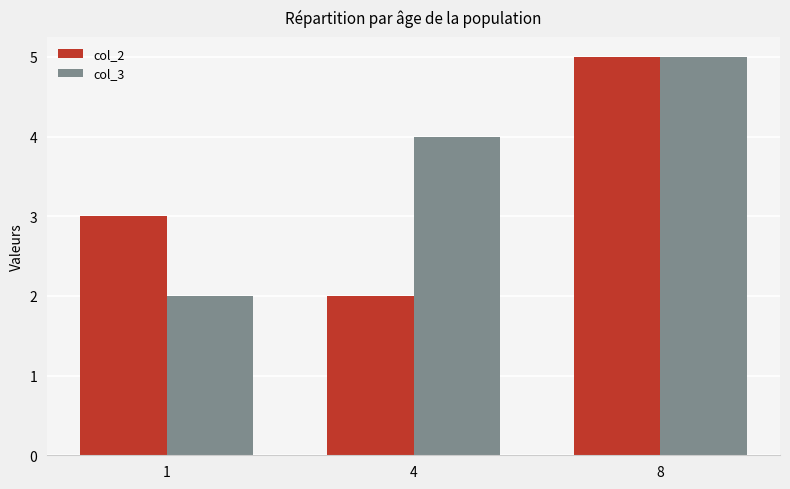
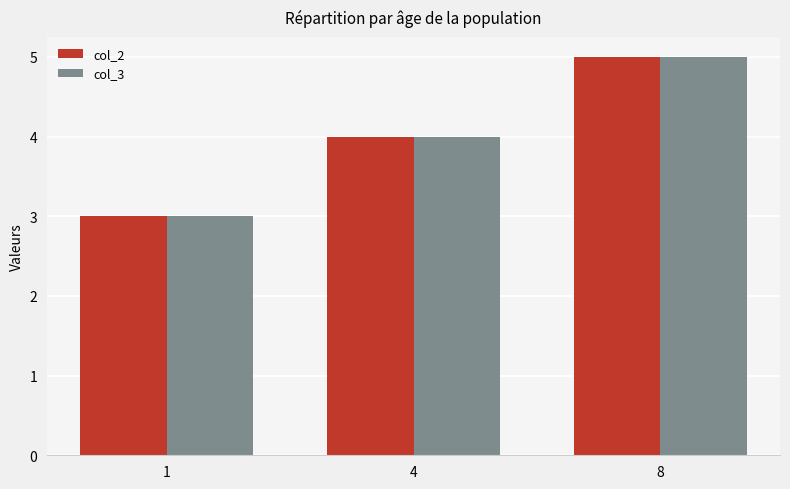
col_3, 1: 2 -> 3
col_2, 4: 2 -> 4
